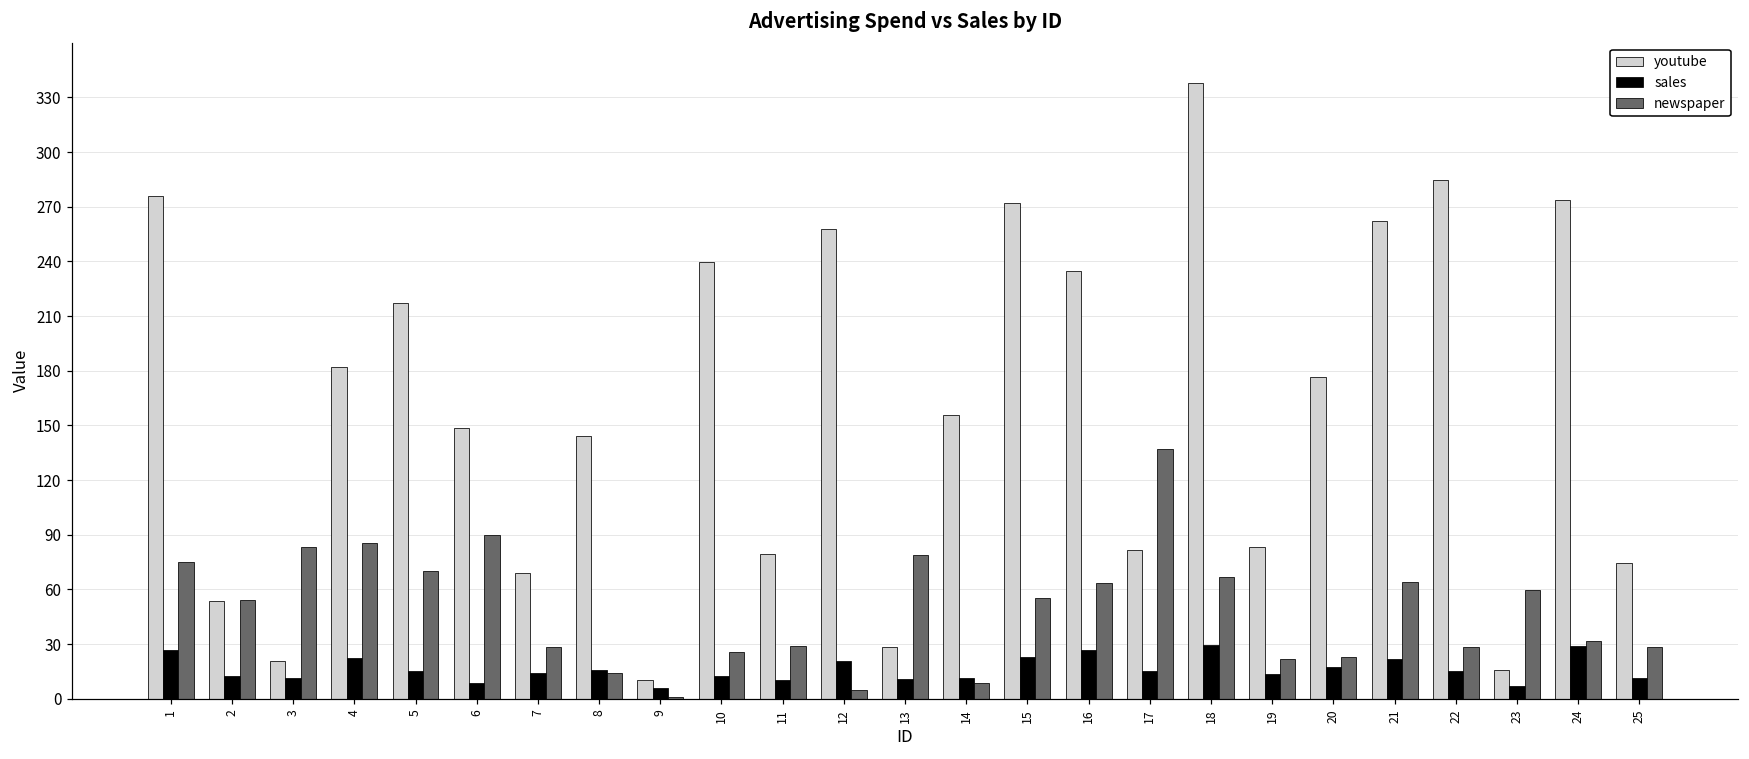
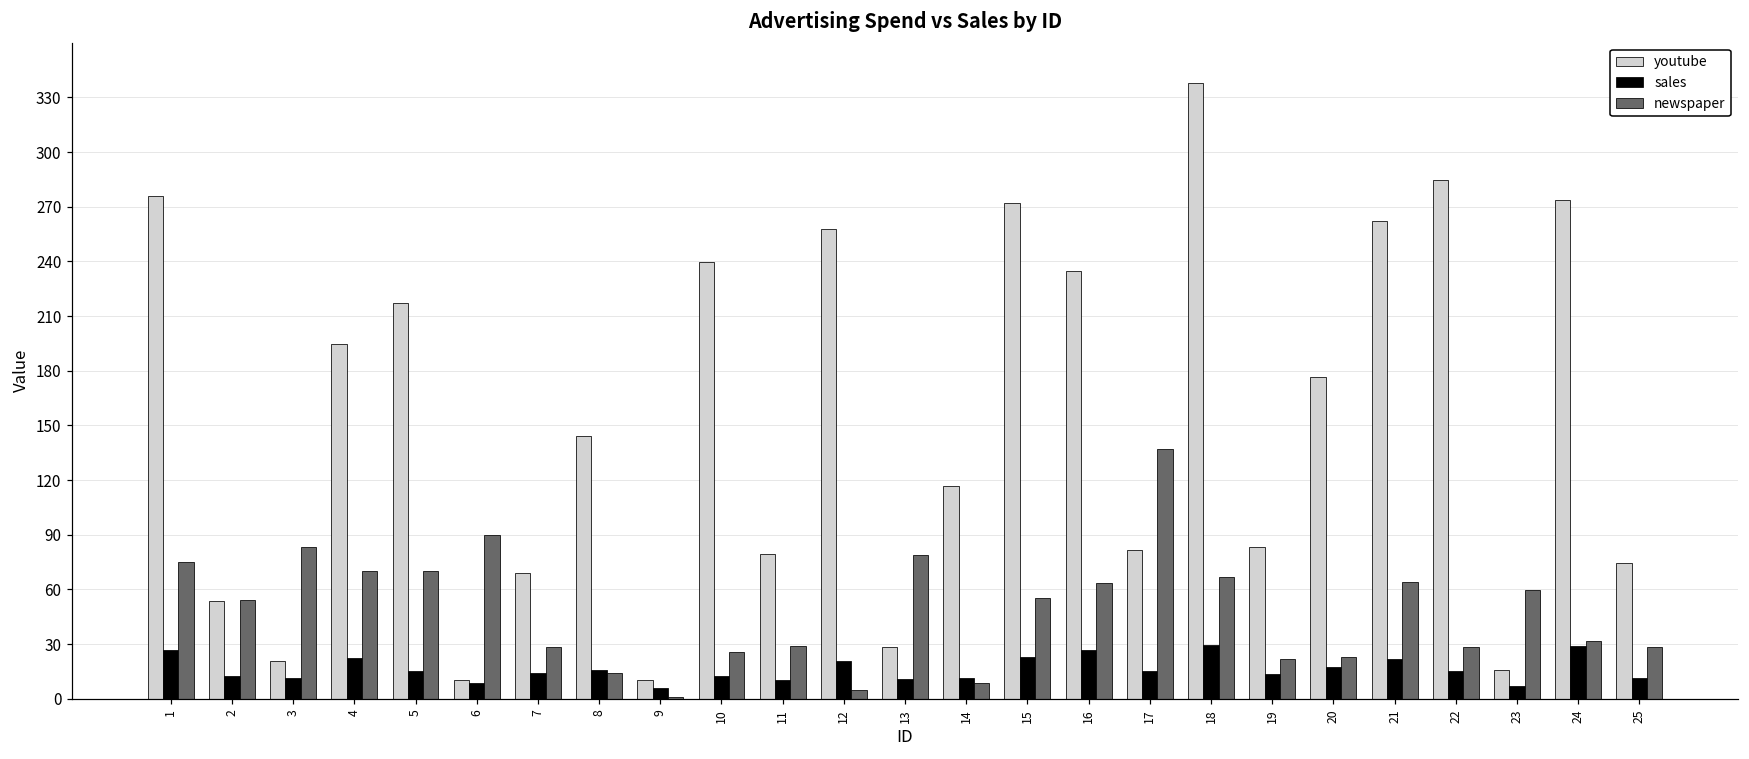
youtube, 4: 182 -> 195
newspaper, 4: 86 -> 70
youtube, 6: 149 -> 10
youtube, 14: 156 -> 117
